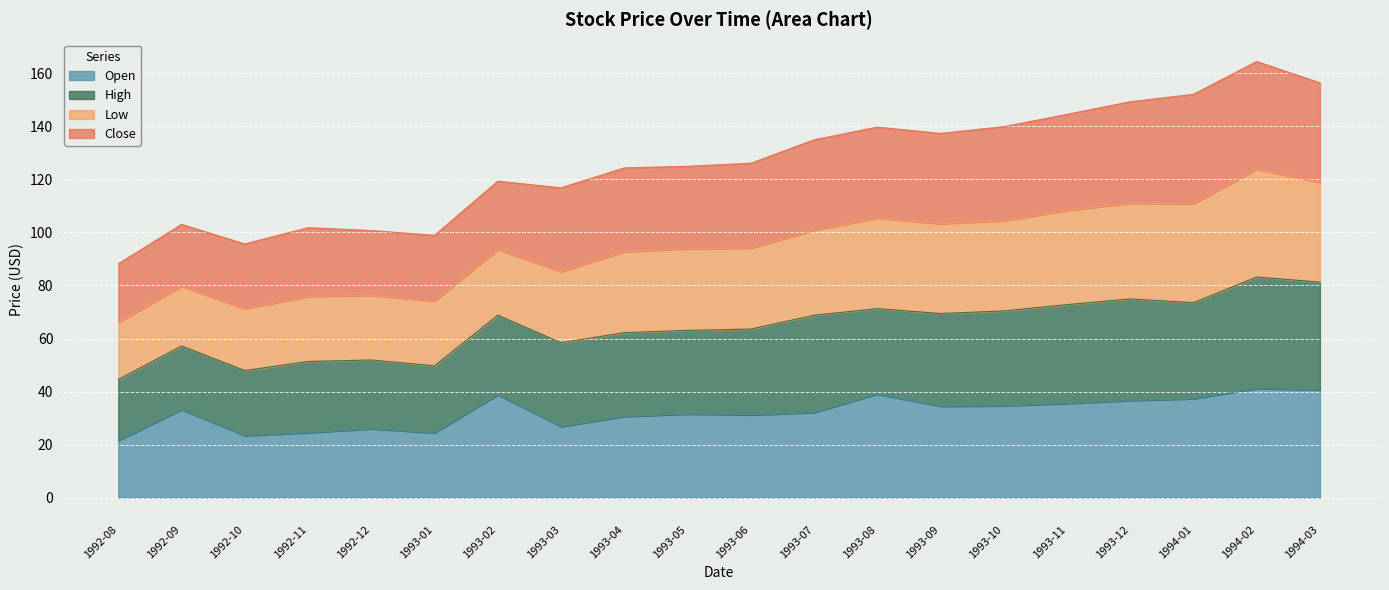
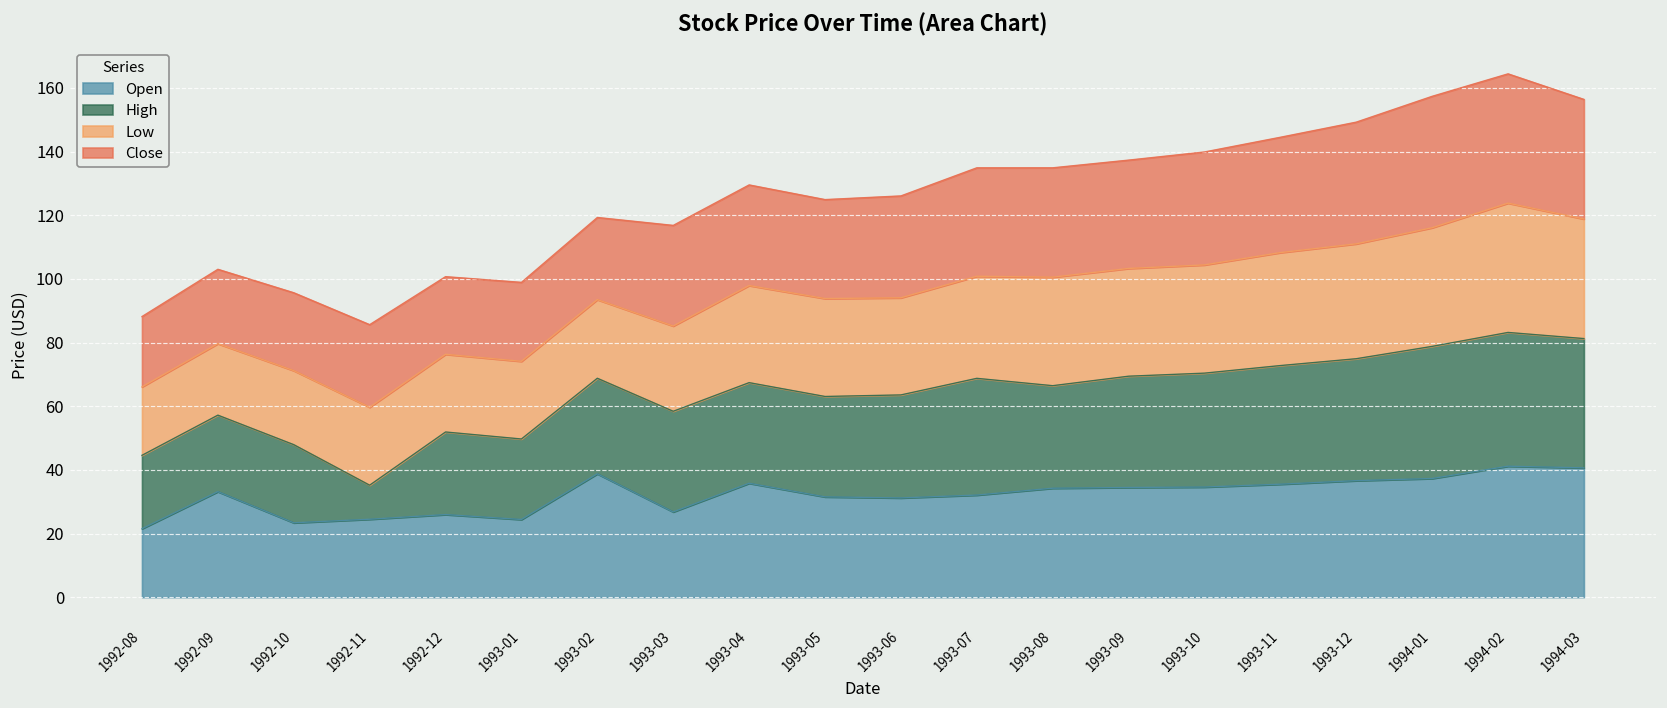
High, 1992-11: 27 -> 11
Open, 1993-04: 31 -> 36
Open, 1993-08: 39 -> 34
High, 1994-01: 36 -> 42
